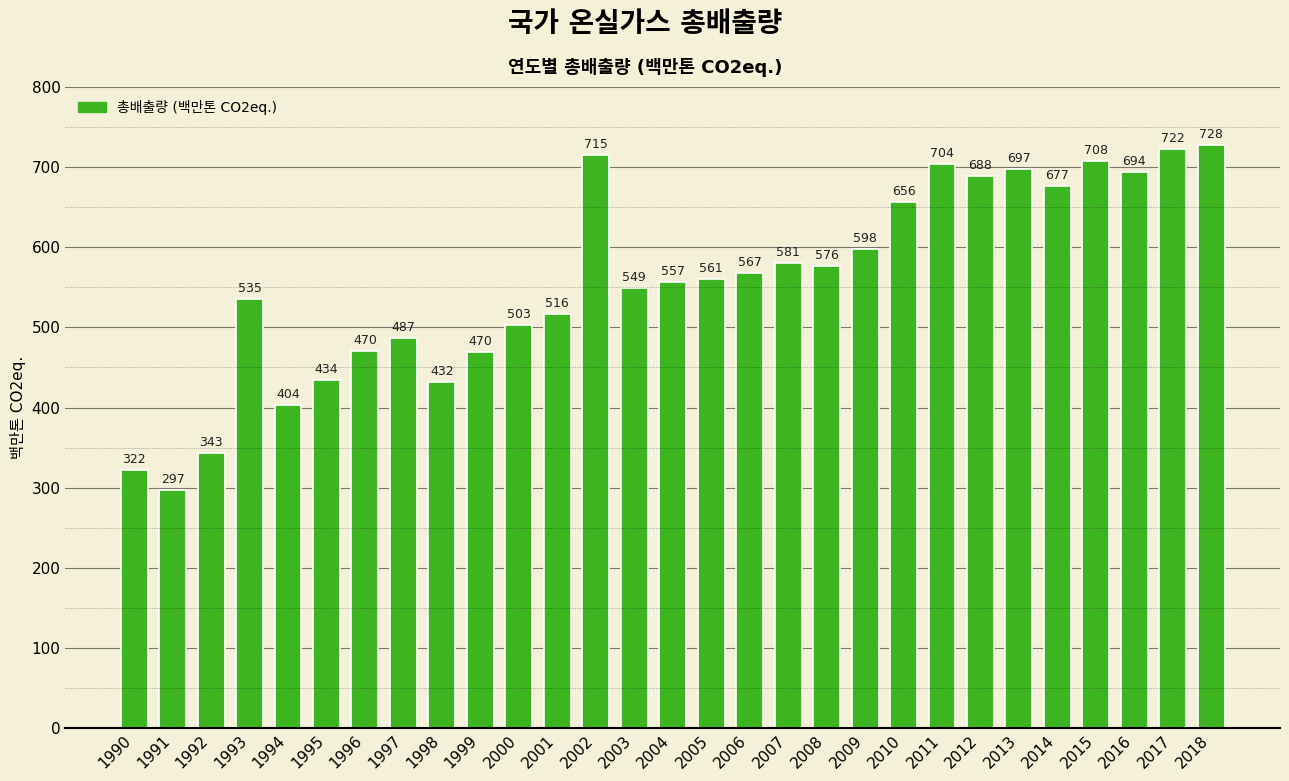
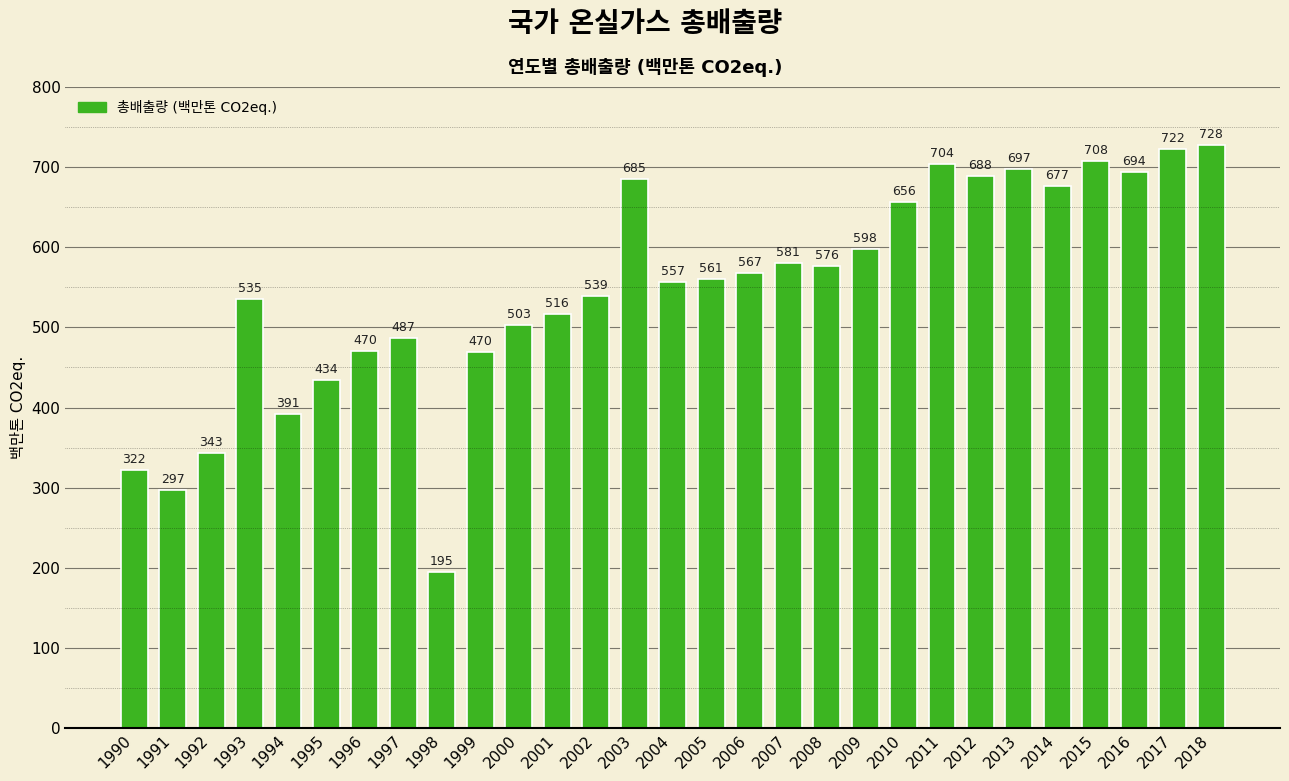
1994: 404 -> 391
1998: 432 -> 195
2002: 715 -> 539
2003: 549 -> 685
